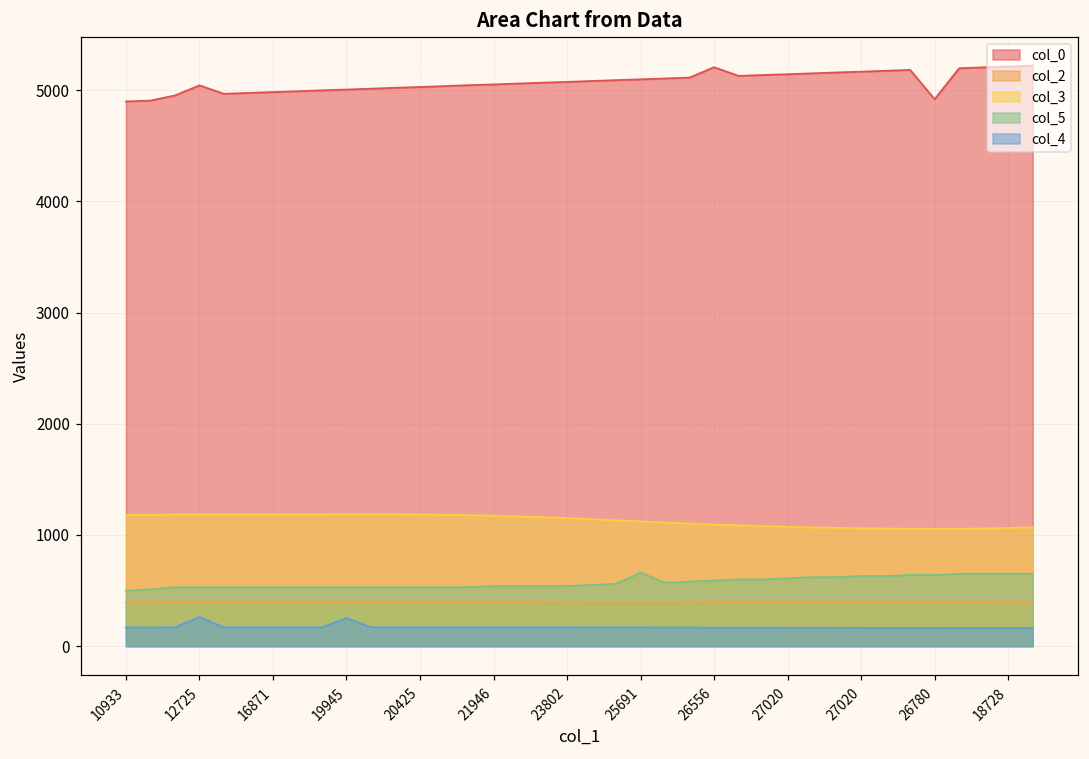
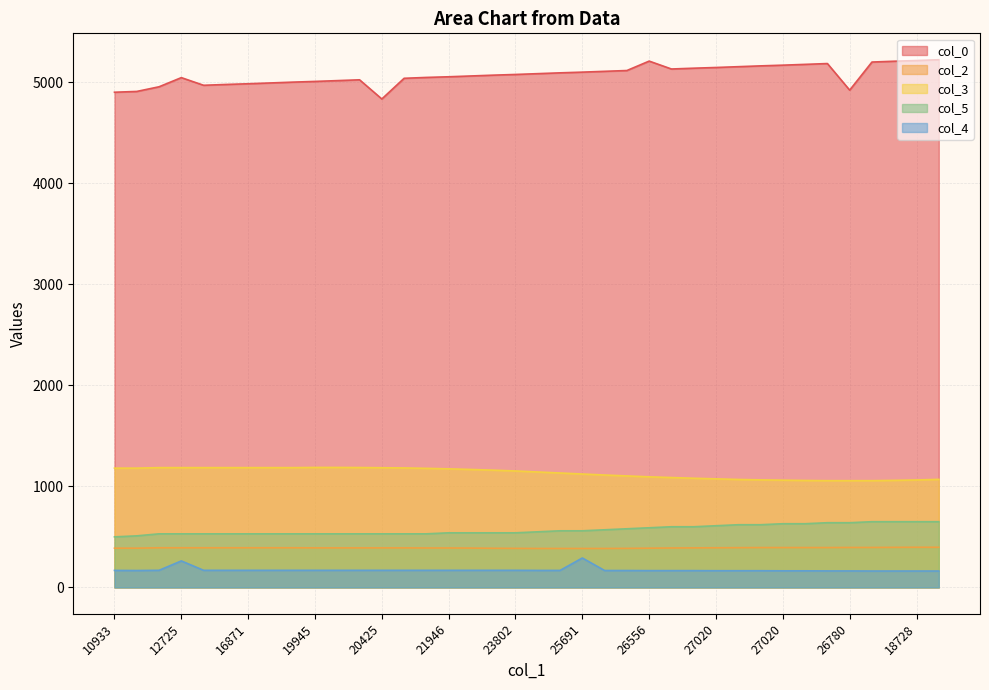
col_4, 19945: 250 -> 170
col_0, 20425: 5030 -> 4830
col_5, 25691: 660 -> 560
col_4, 25691: 170 -> 290
